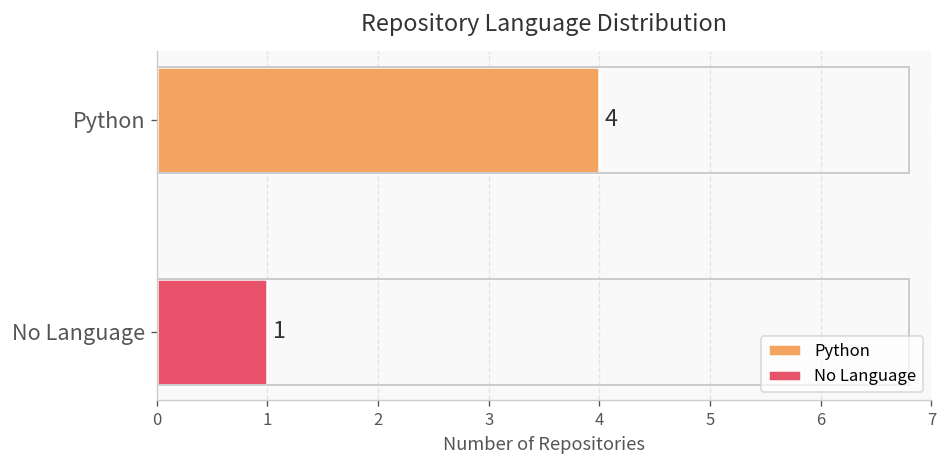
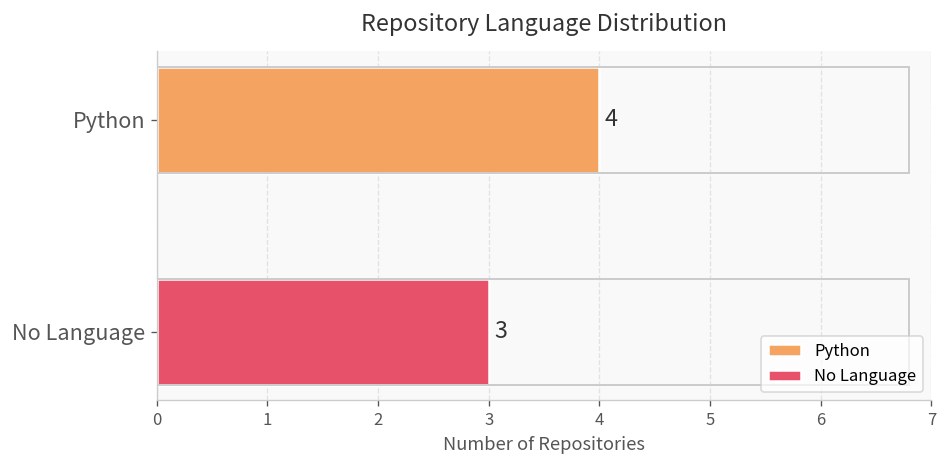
No Language: 1 -> 3
